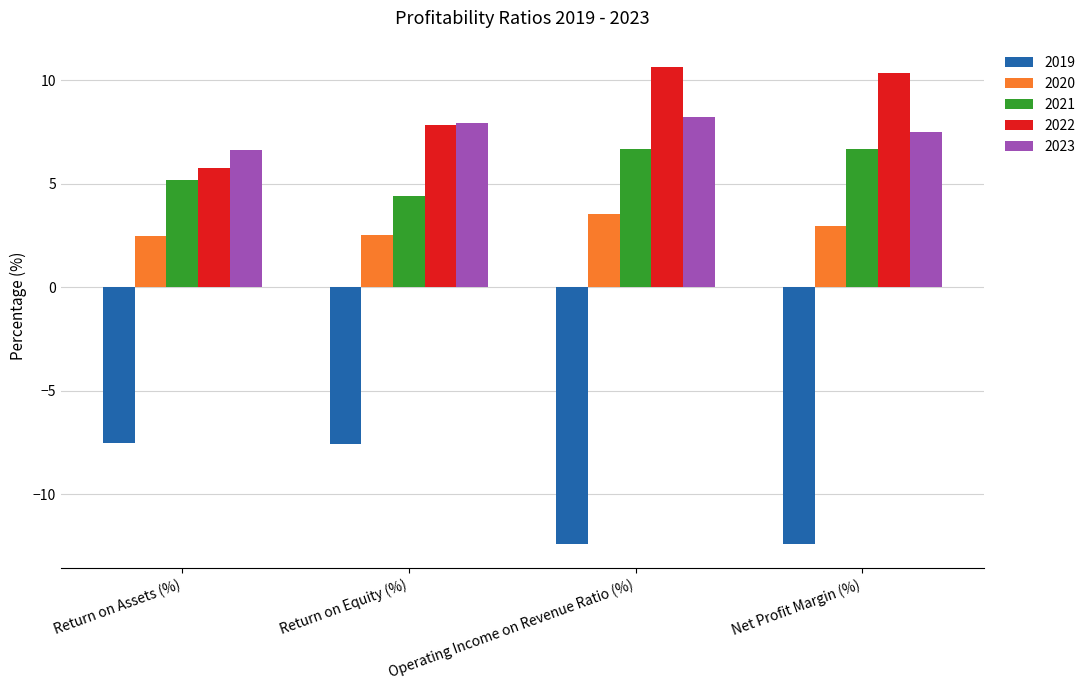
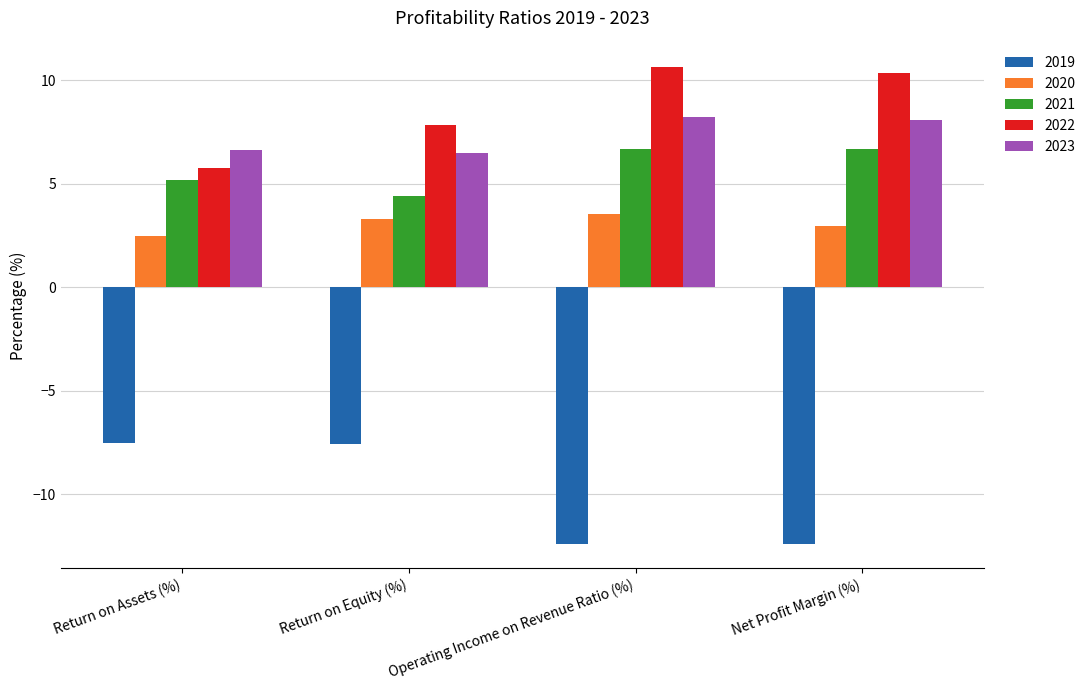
2020, Return on Equity (%): 2.5 -> 3.3
2023, Return on Equity (%): 7.9 -> 6.5
2023, Net Profit Margin (%): 7.5 -> 8.1
